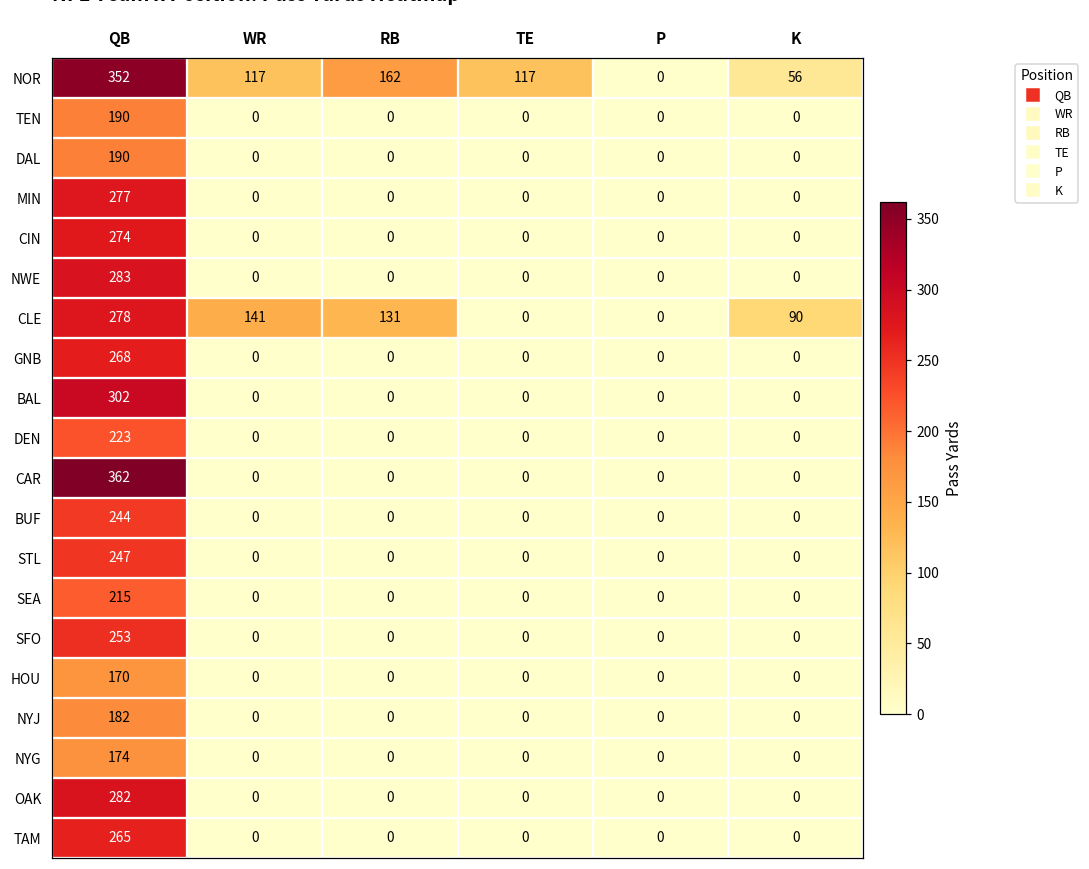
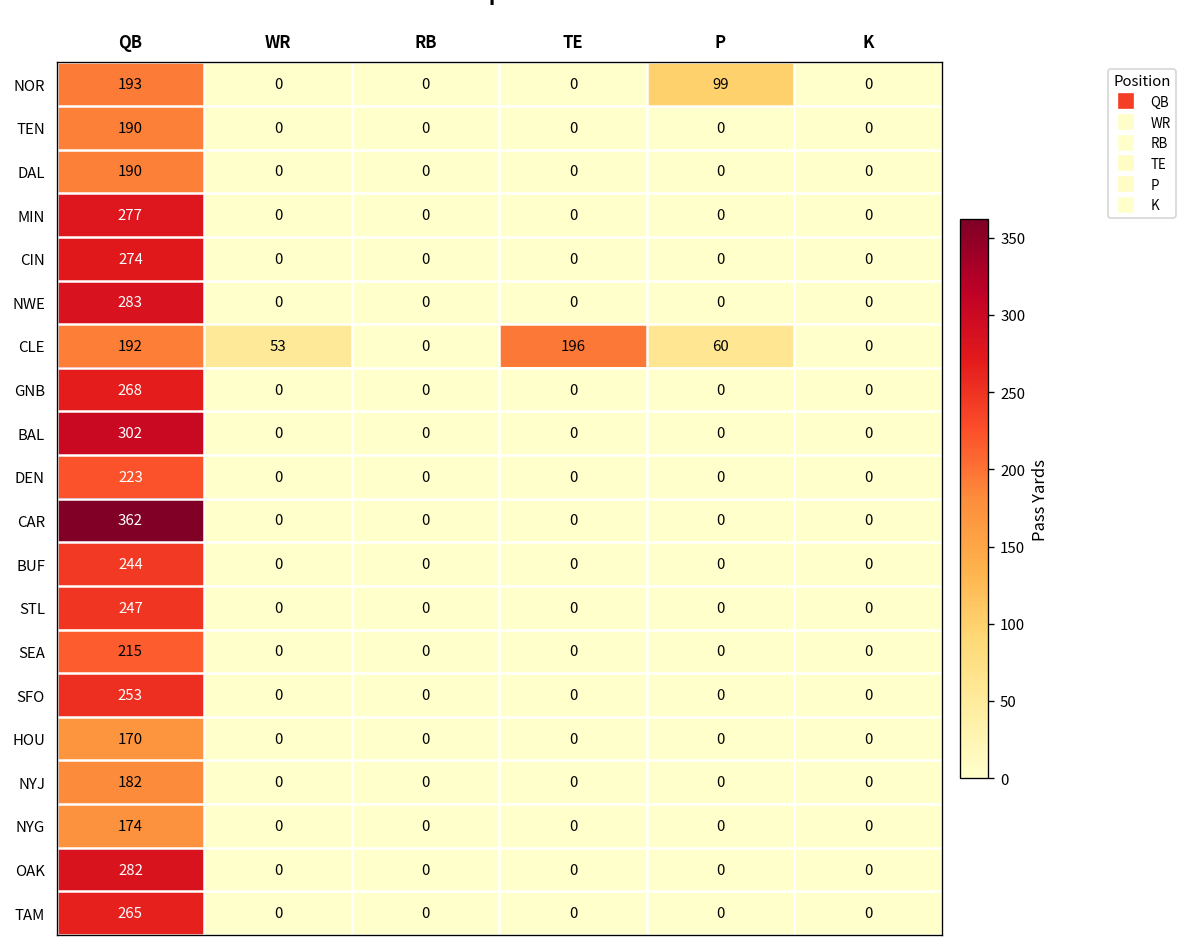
NOR, QB: 352 -> 193
NOR, WR: 117 -> 0
NOR, RB: 162 -> 0
NOR, TE: 117 -> 0
NOR, P: 0 -> 99
NOR, K: 56 -> 0
CLE, QB: 278 -> 192
CLE, WR: 141 -> 53
CLE, RB: 131 -> 0
CLE, TE: 0 -> 196
CLE, P: 0 -> 60
CLE, K: 90 -> 0
